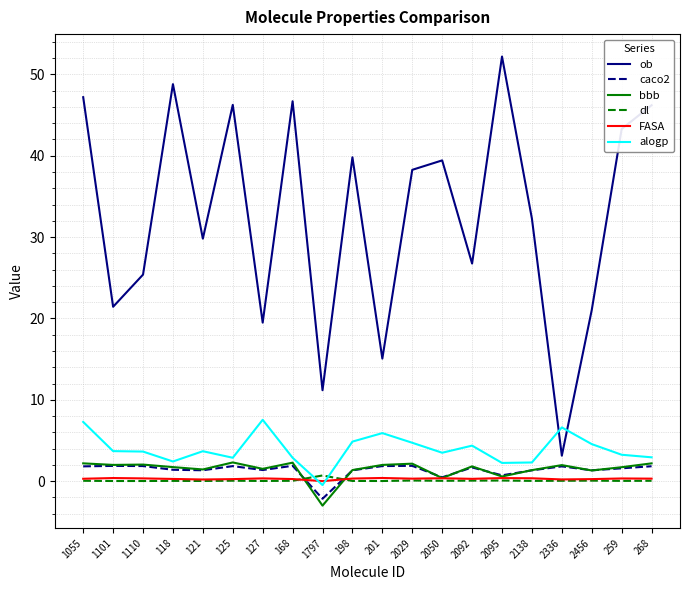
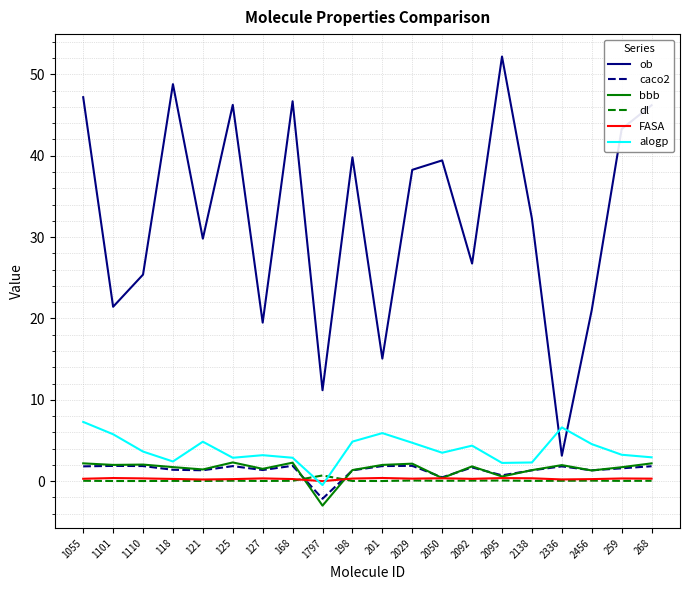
alogp, 1101: 4 -> 6
alogp, 121: 4 -> 5
alogp, 127: 8 -> 3
